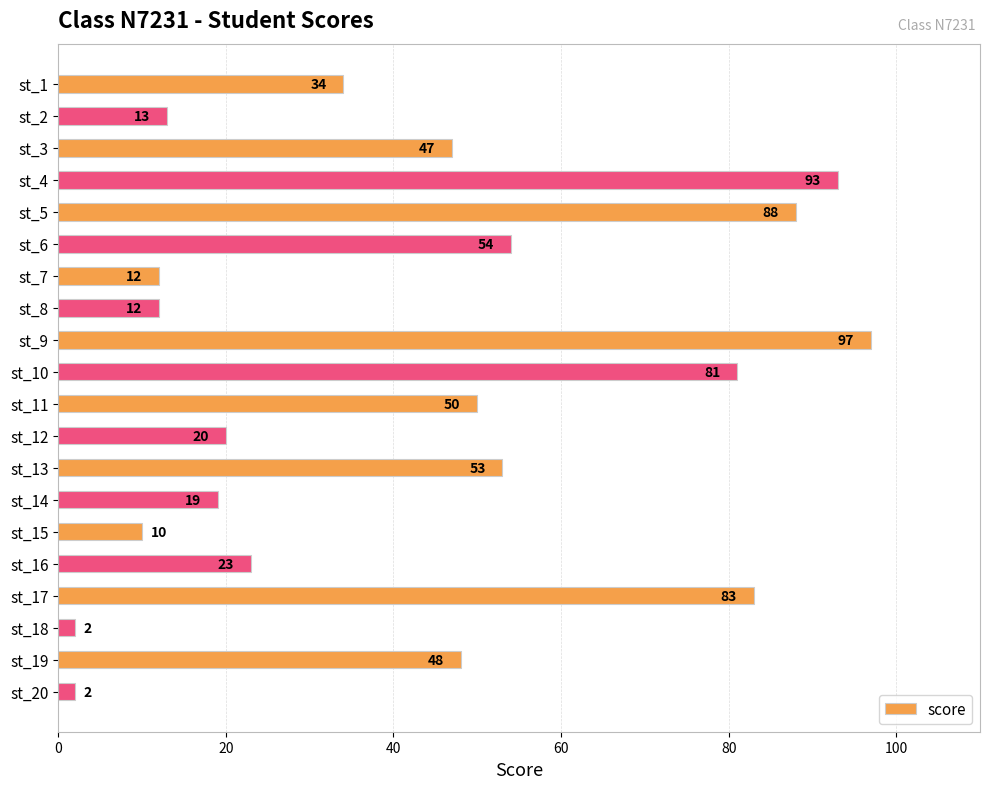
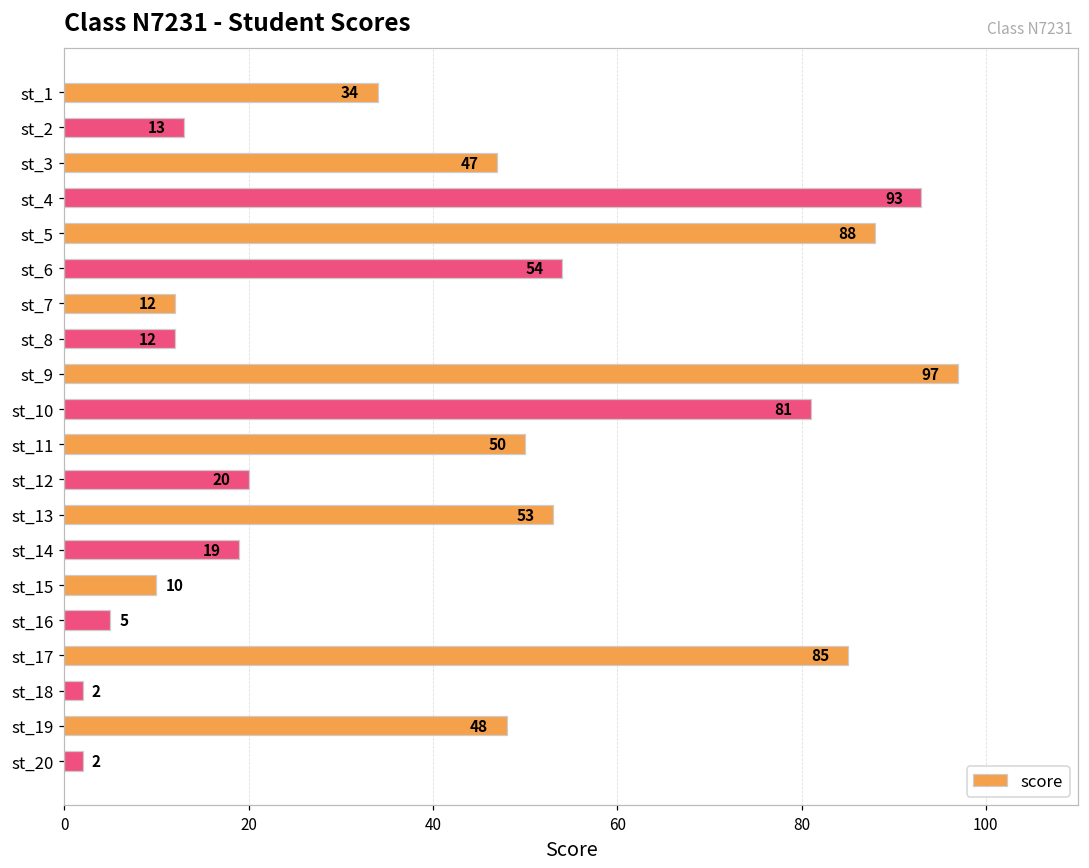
st_16: 23 -> 5
st_17: 83 -> 85
